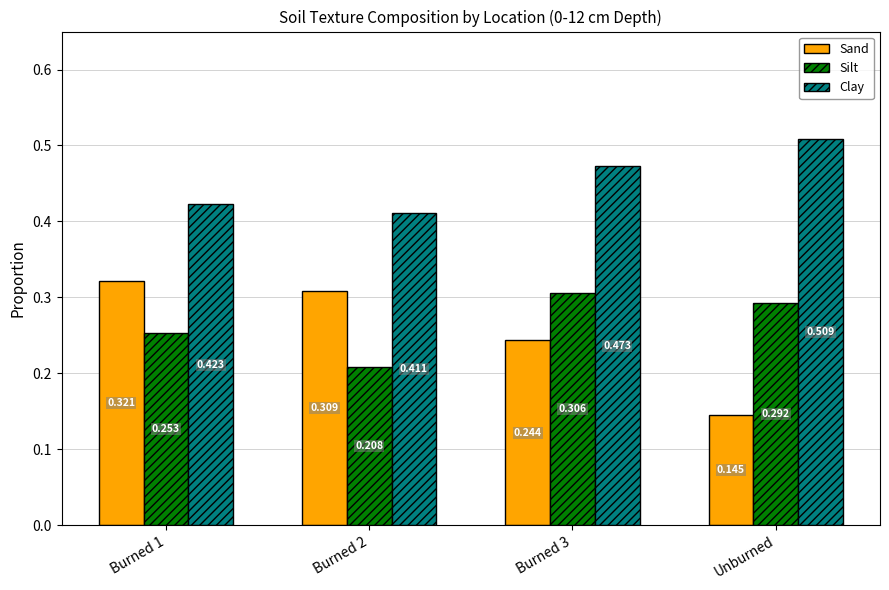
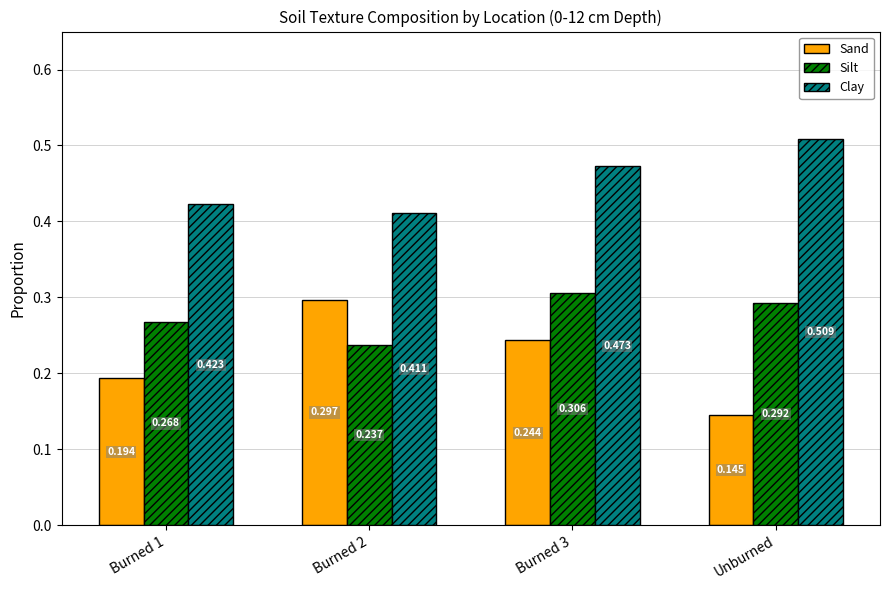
Sand, Burned 1: 0.321 -> 0.194
Silt, Burned 1: 0.253 -> 0.268
Sand, Burned 2: 0.309 -> 0.297
Silt, Burned 2: 0.208 -> 0.237
